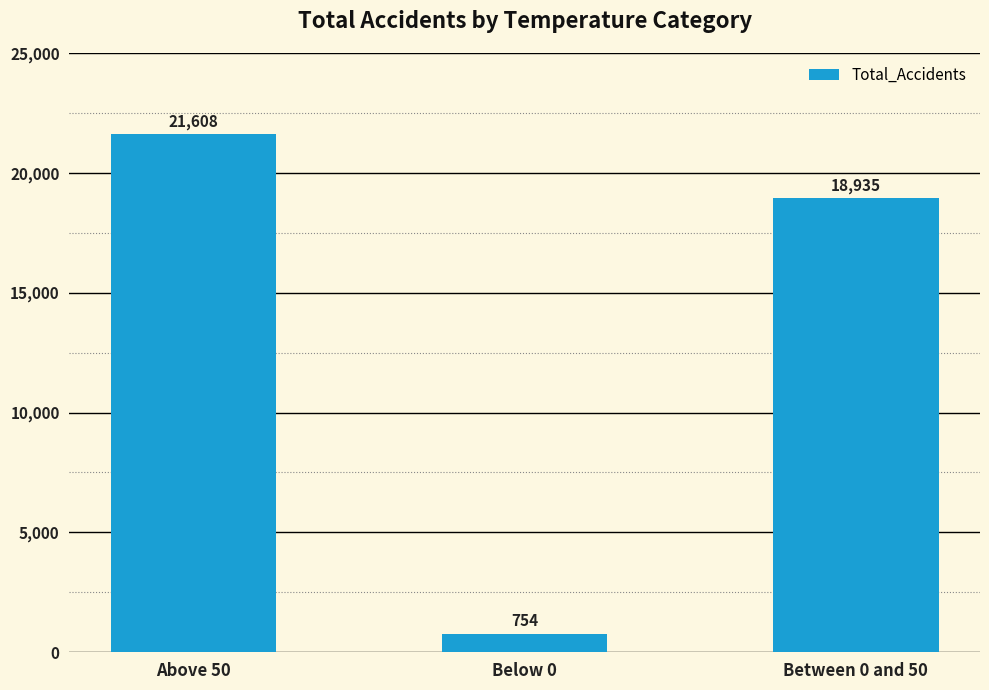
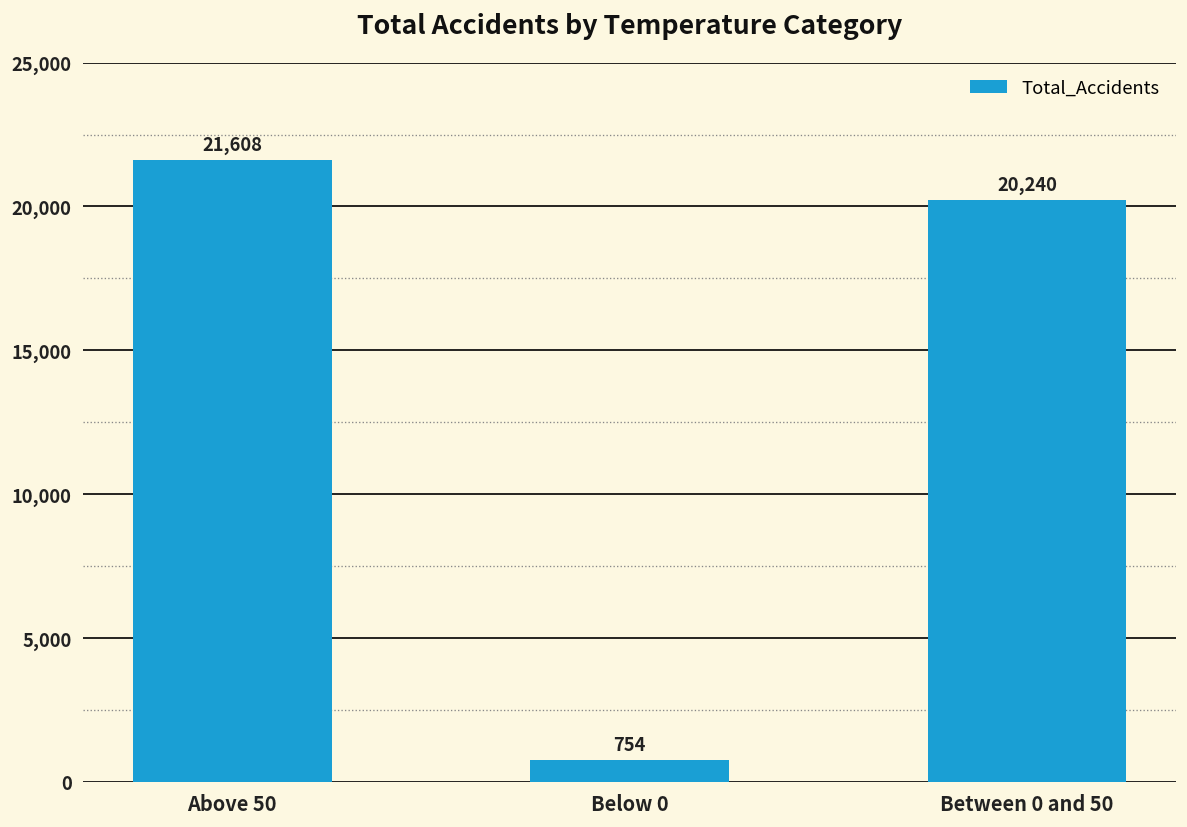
Between 0 and 50: 18,935 -> 20,240
